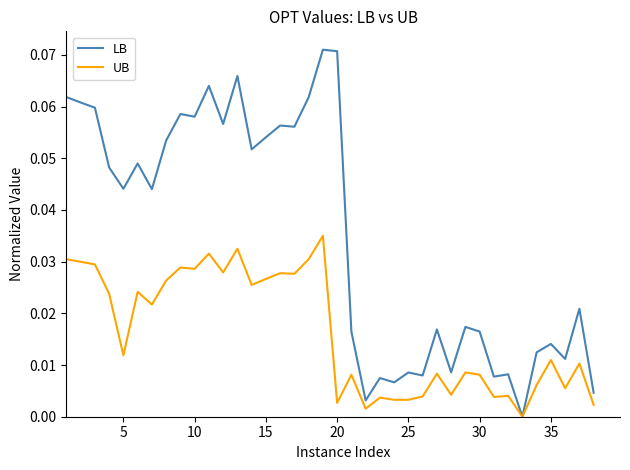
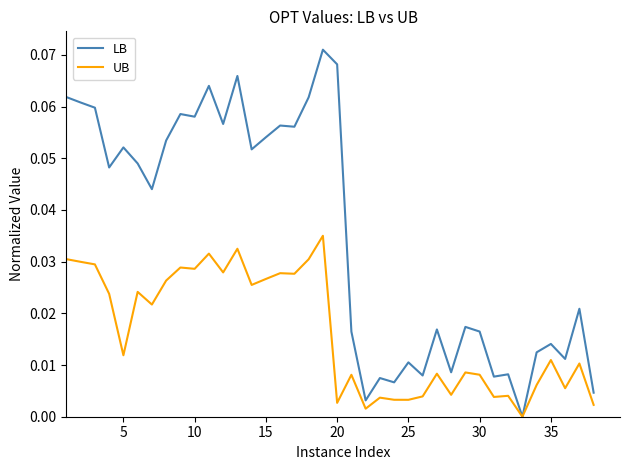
LB, 5: 0.044 -> 0.052
LB, 20: 0.071 -> 0.068
LB, 25: 0.009 -> 0.011
